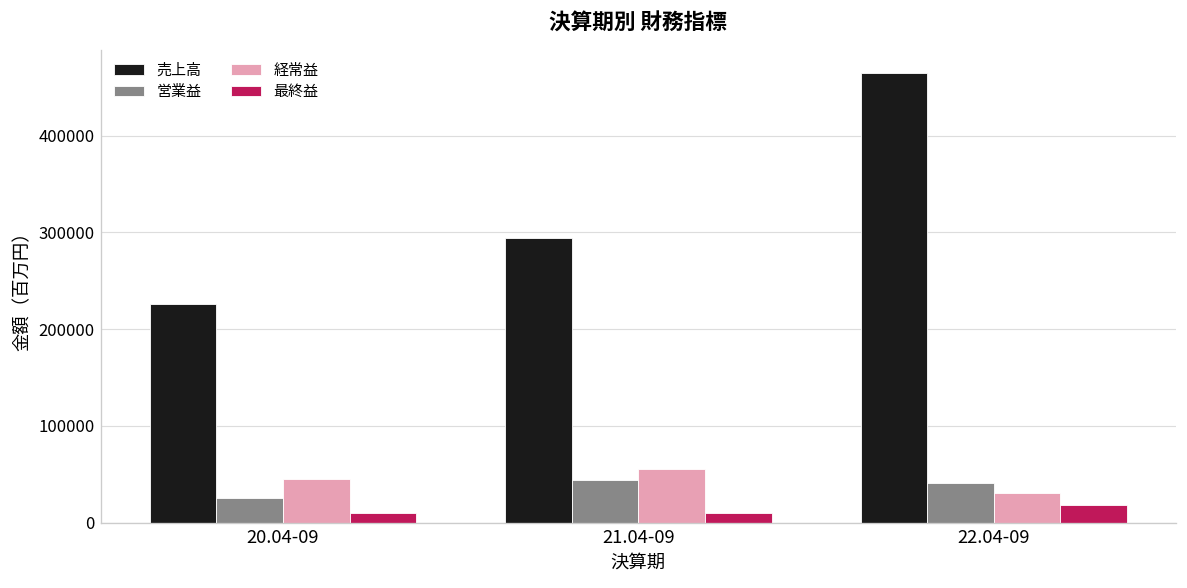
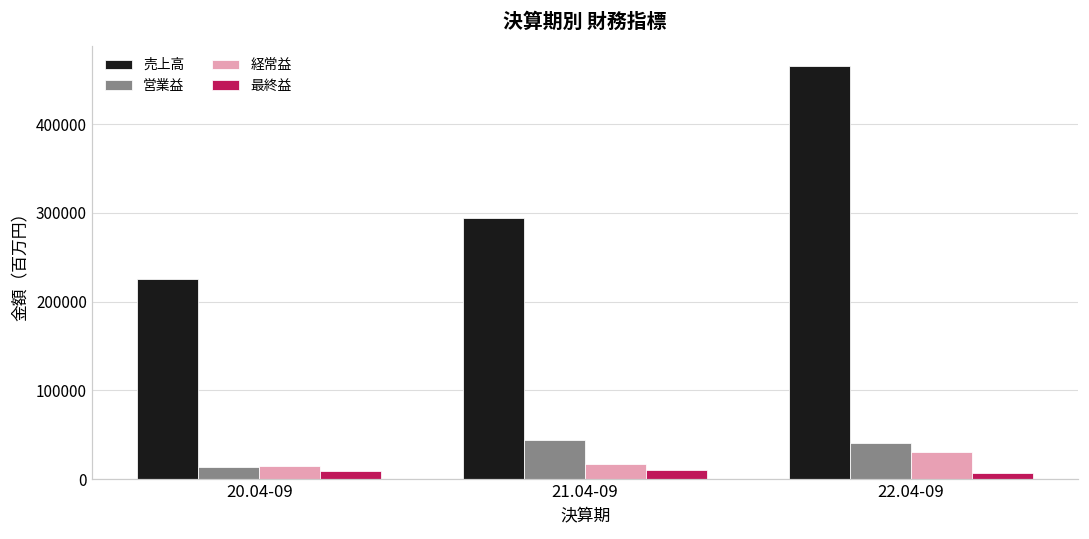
営業益, 20.04-09: 30000 -> 10000
経常益, 20.04-09: 50000 -> 20000
経常益, 21.04-09: 60000 -> 20000
最終益, 22.04-09: 20000 -> 10000
